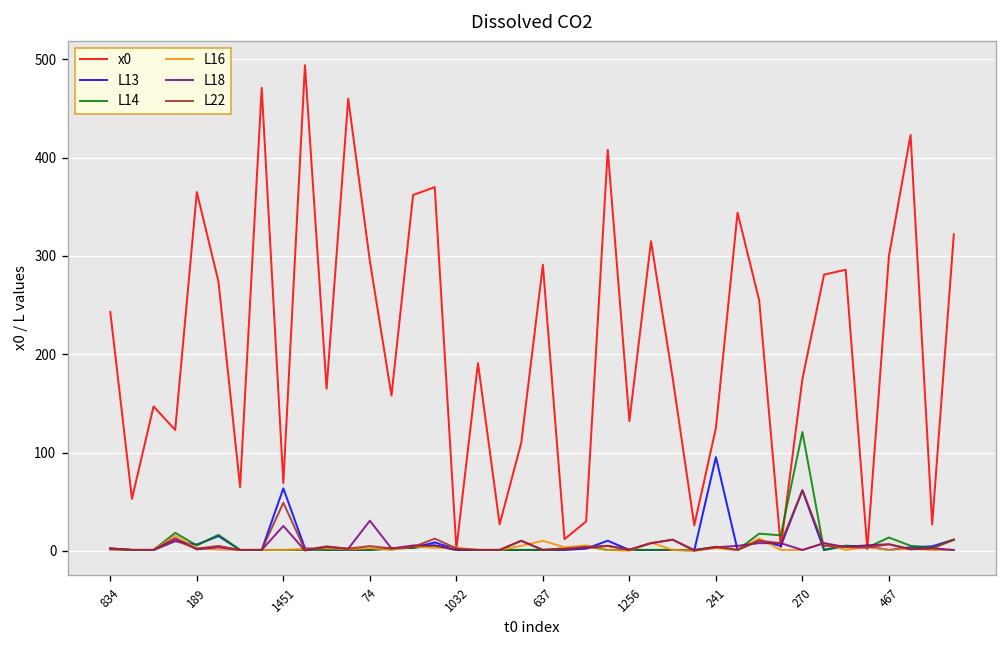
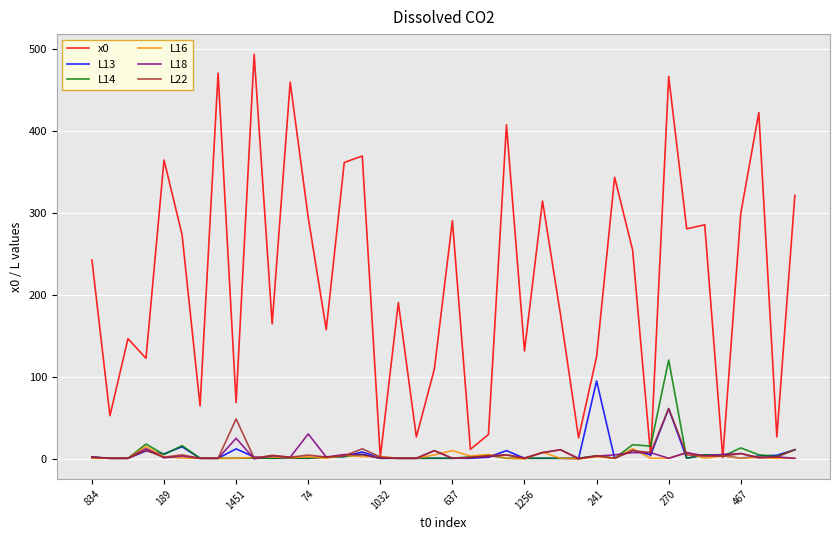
L13, 1451: 60 -> 10
x0, 270: 180 -> 470
